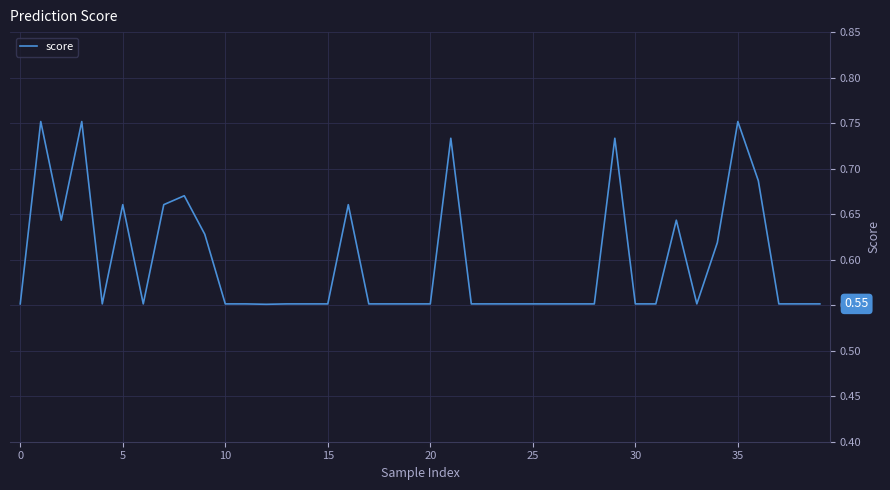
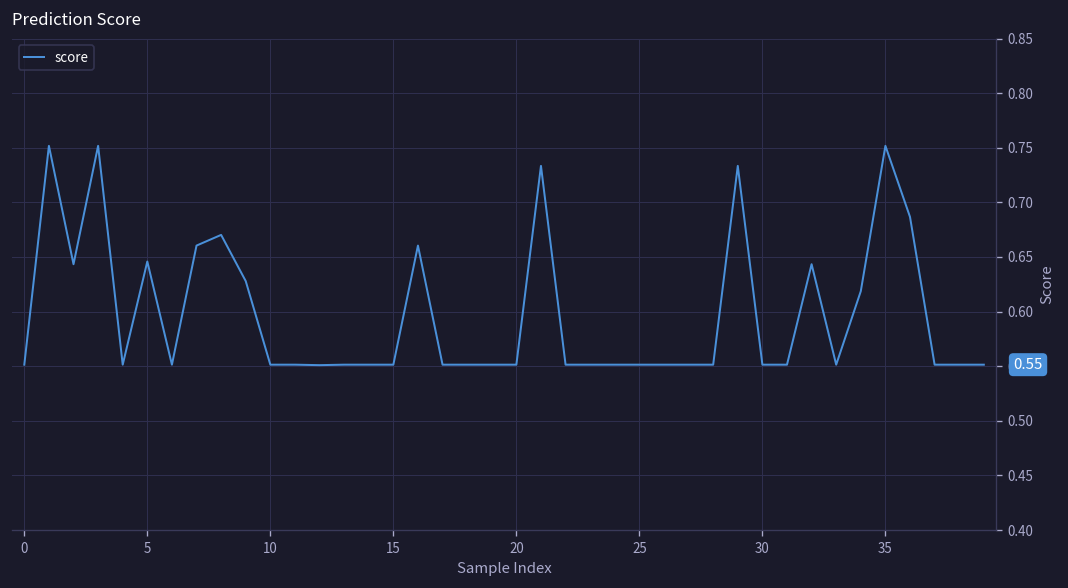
5: 0.66 -> 0.65
